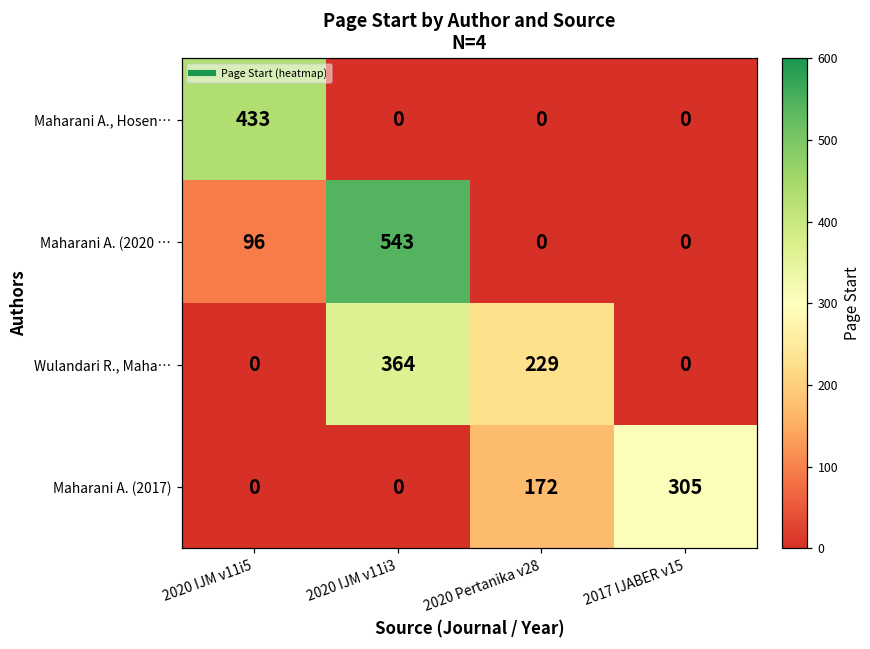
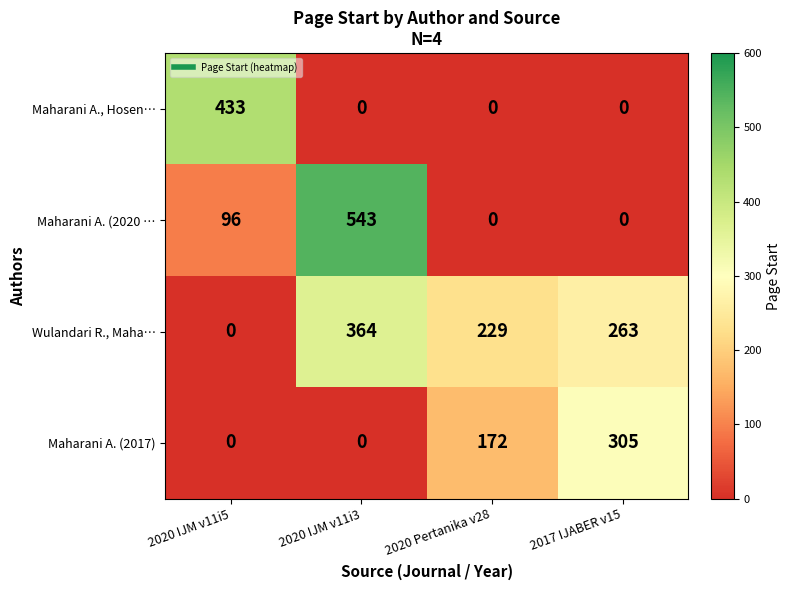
Wulandari R., Maha…, 2017 IJABER v15: 0 -> 263
